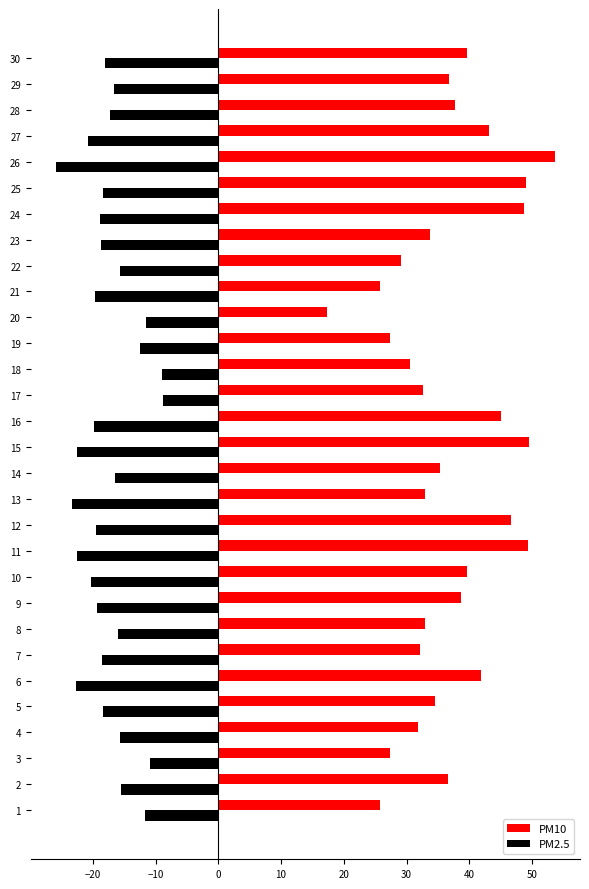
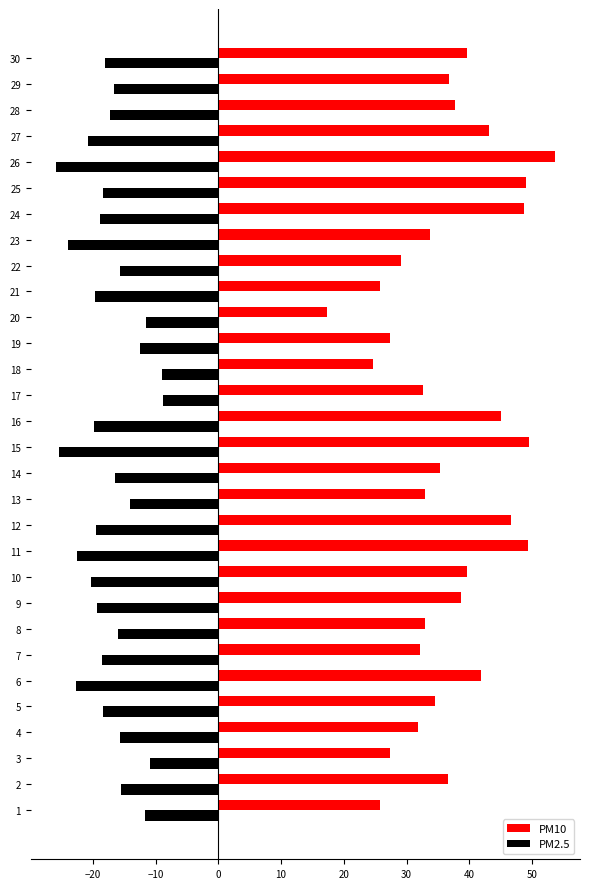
PM2.5, 23: -19 -> -24
PM10, 18: 31 -> 25
PM2.5, 15: -22 -> -25
PM2.5, 13: -23 -> -14
